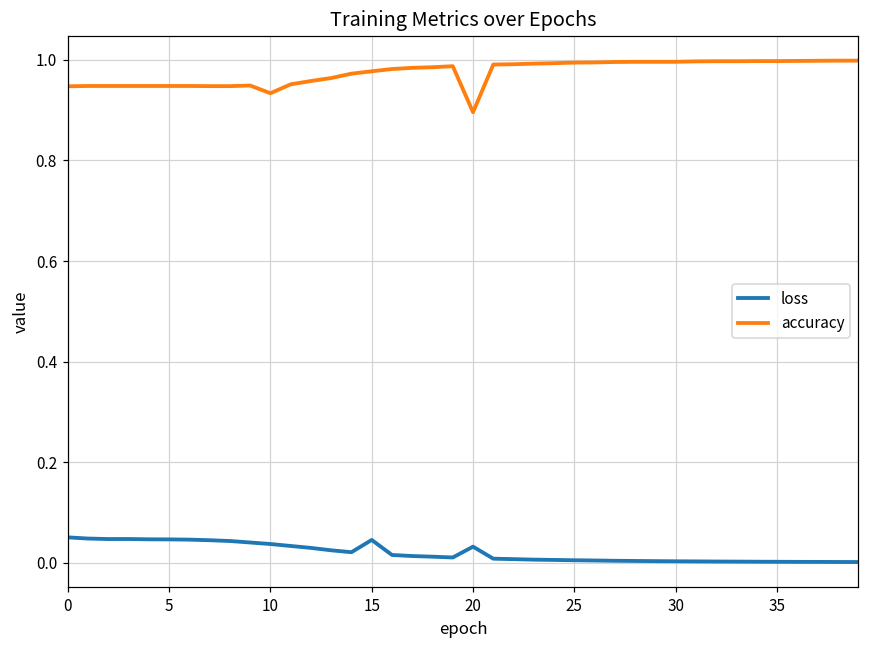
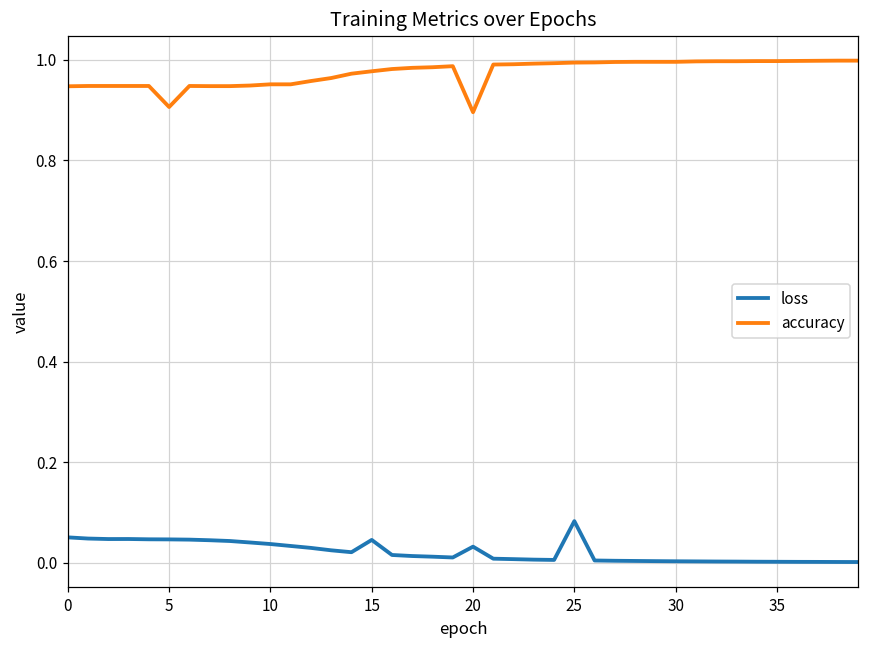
accuracy, 5: 0.95 -> 0.91
accuracy, 10: 0.93 -> 0.95
loss, 25: 0.01 -> 0.08
